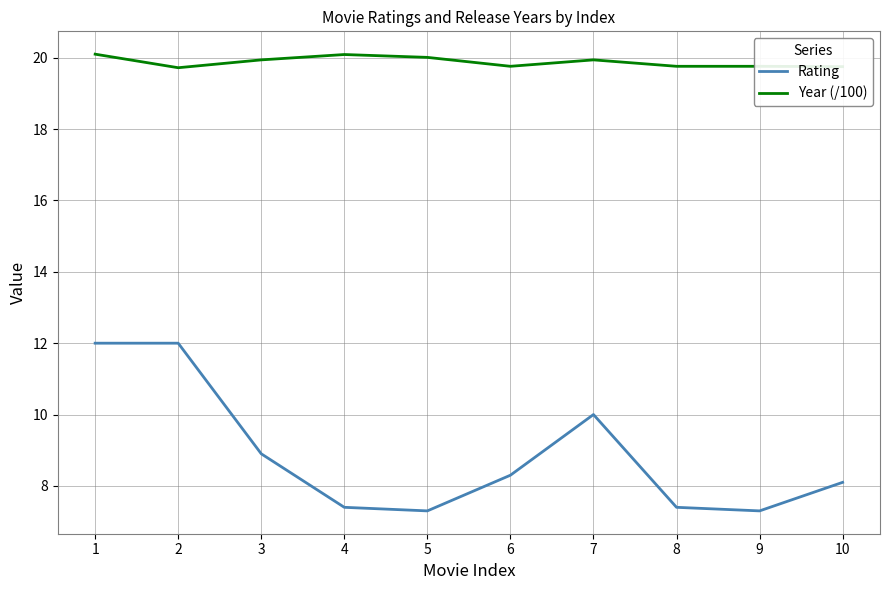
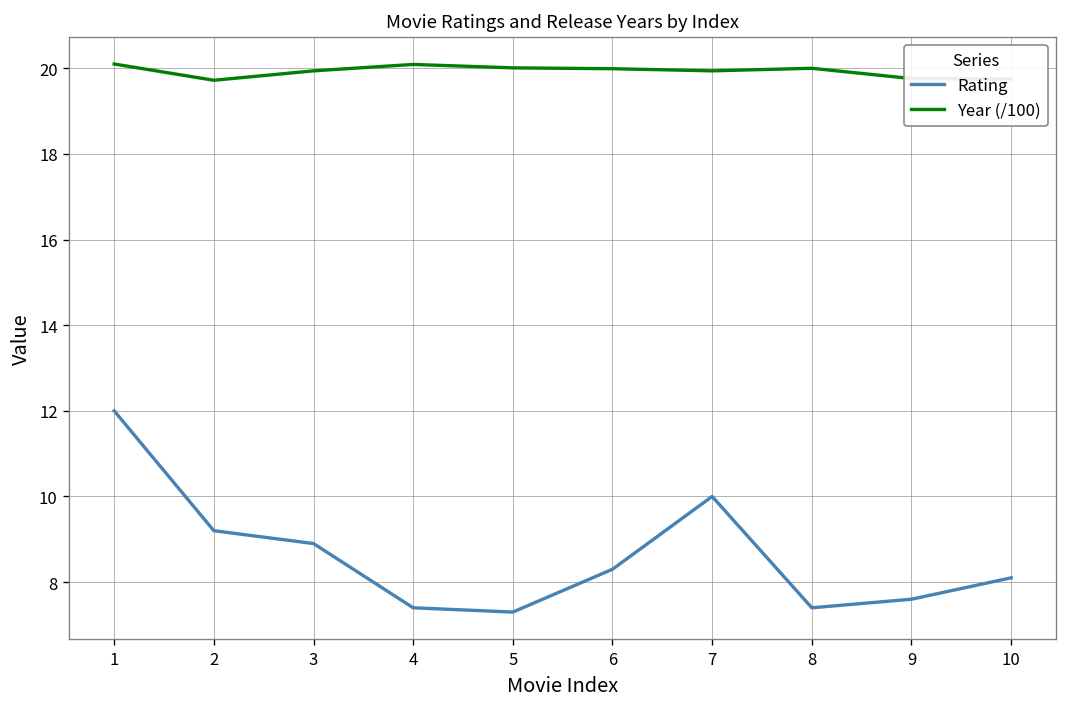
Rating, 2: 12.0 -> 9.2
Year (/100), 6: 19.8 -> 20.0
Year (/100), 8: 19.8 -> 20.0
Rating, 9: 7.3 -> 7.6
